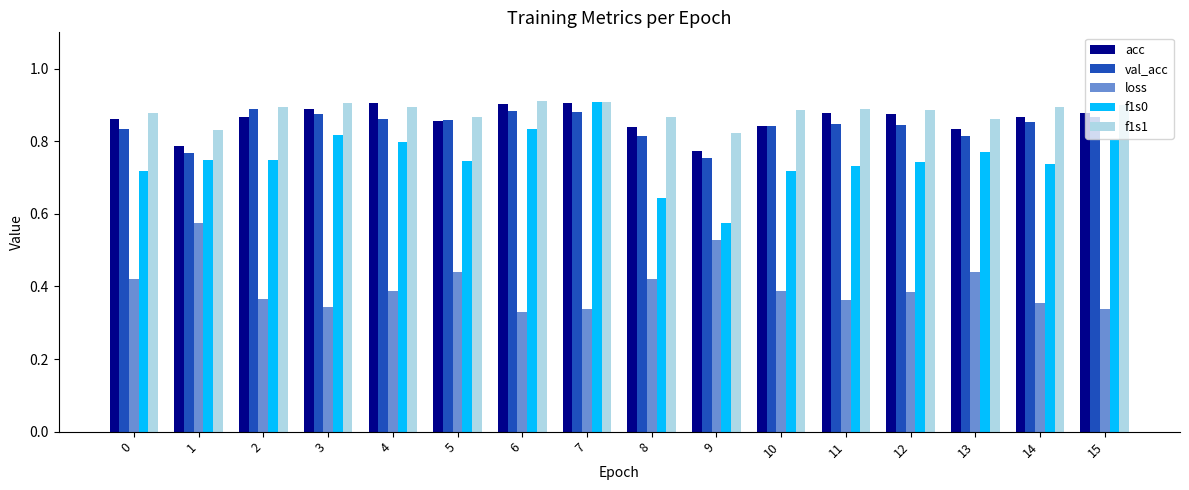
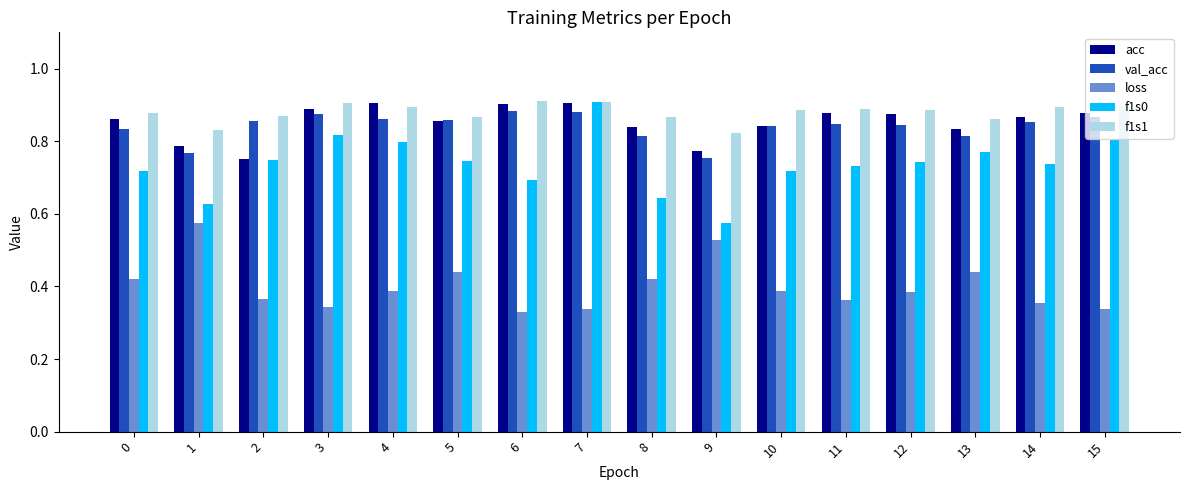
f1s0, 1: 0.75 -> 0.63
acc, 2: 0.87 -> 0.75
val_acc, 2: 0.89 -> 0.86
f1s1, 2: 0.89 -> 0.87
f1s0, 6: 0.83 -> 0.69
